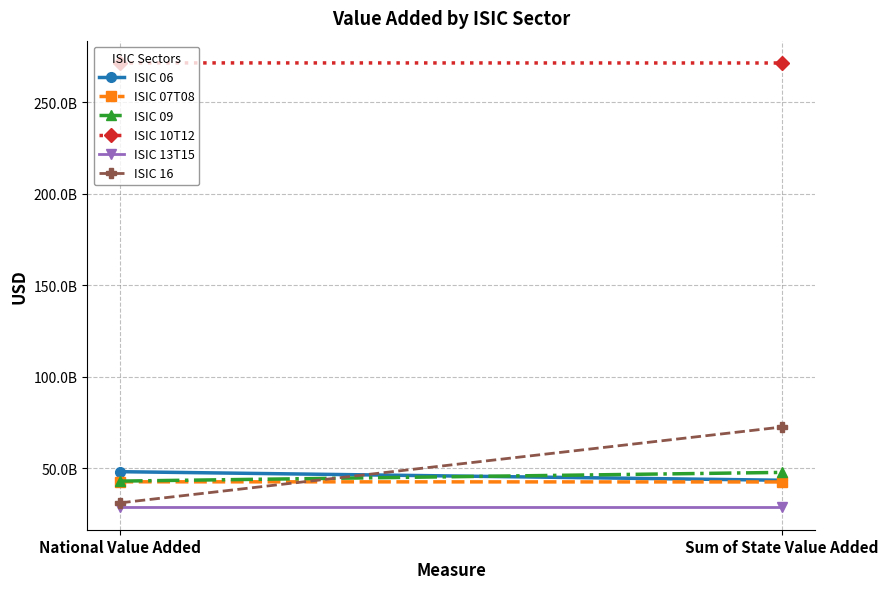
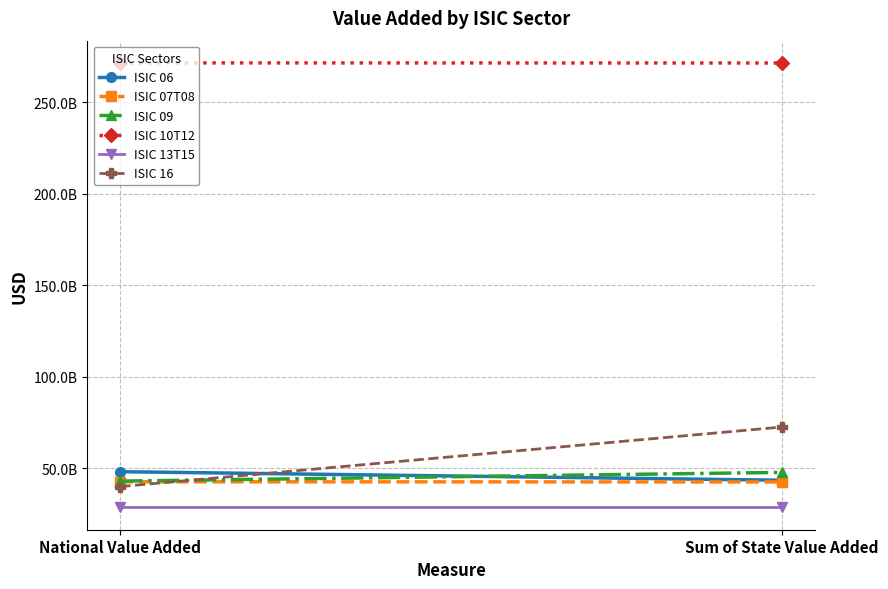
ISIC 16, National Value Added: 31000000000 -> 40000000000
